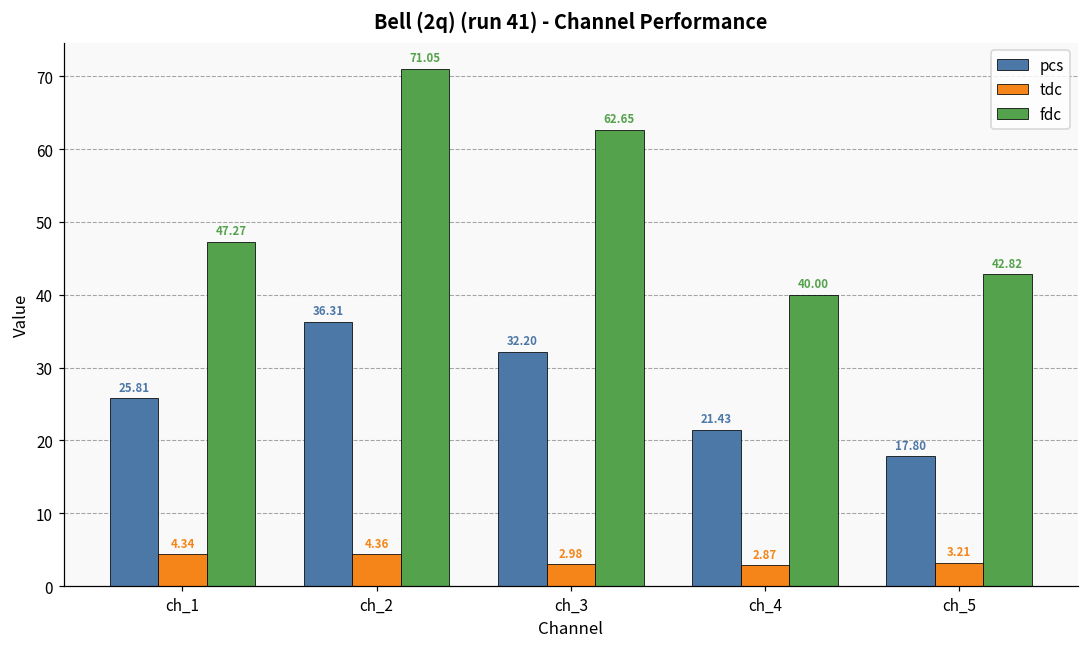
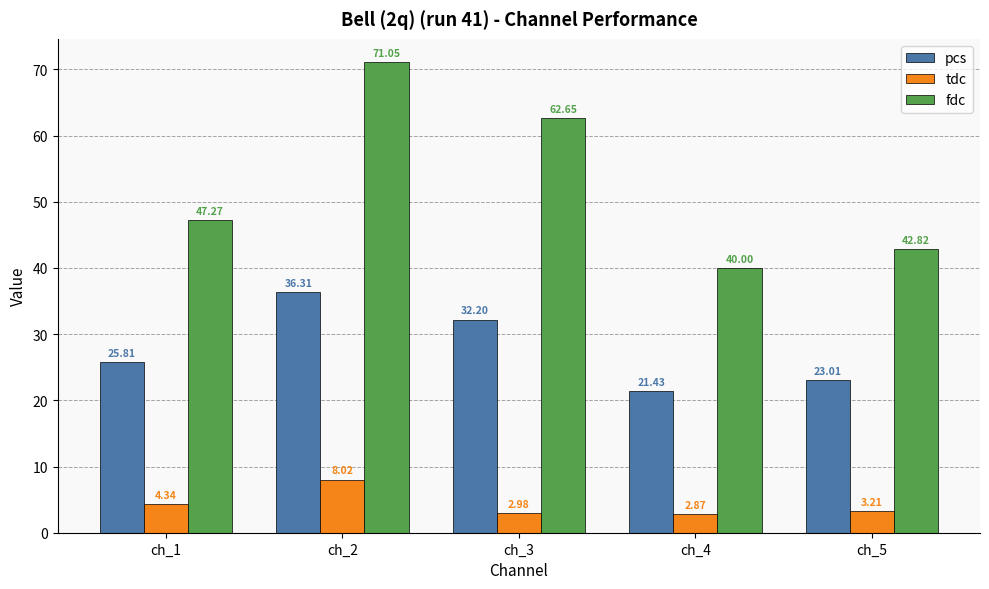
tdc, ch_2: 4.36 -> 8.02
pcs, ch_5: 17.80 -> 23.01
